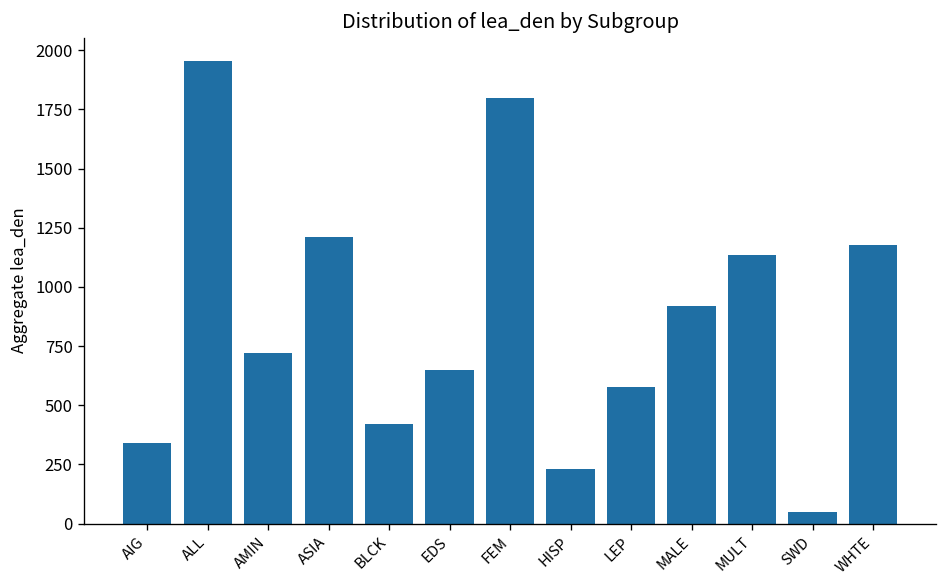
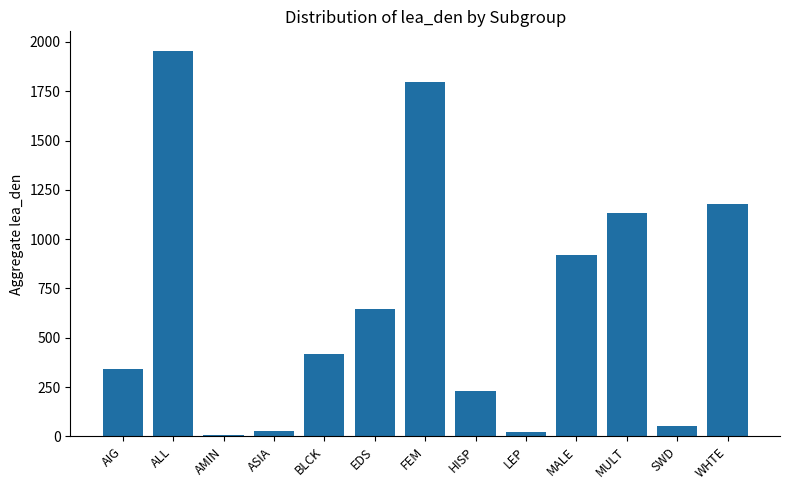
AMIN: 720 -> 10
ASIA: 1210 -> 30
LEP: 580 -> 20
